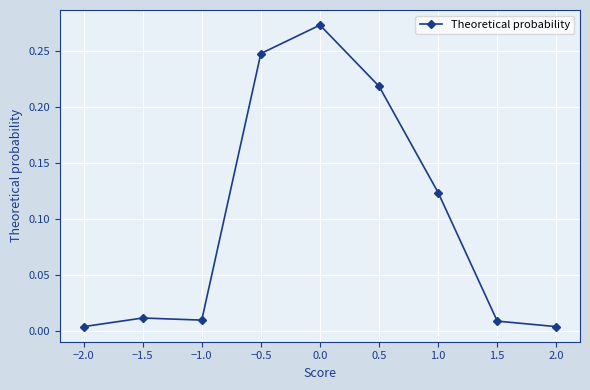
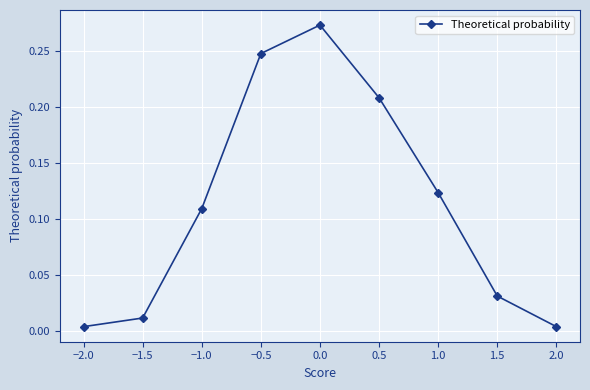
−1.0: 0.010 -> 0.109
0.5: 0.219 -> 0.208
1.5: 0.009 -> 0.031
